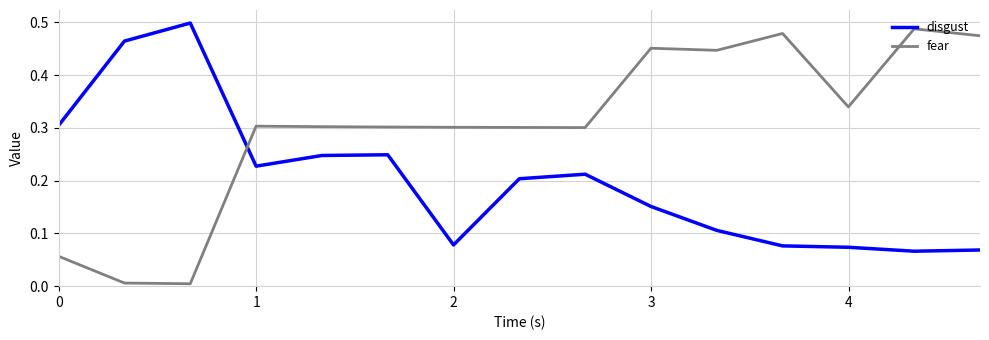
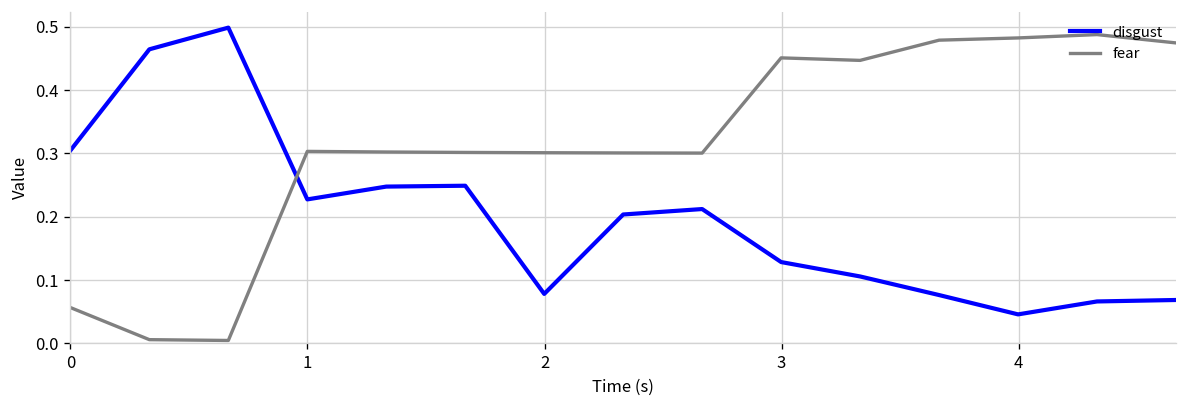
disgust, 3: 0.15 -> 0.13
disgust, 4: 0.07 -> 0.05
fear, 4: 0.34 -> 0.48
